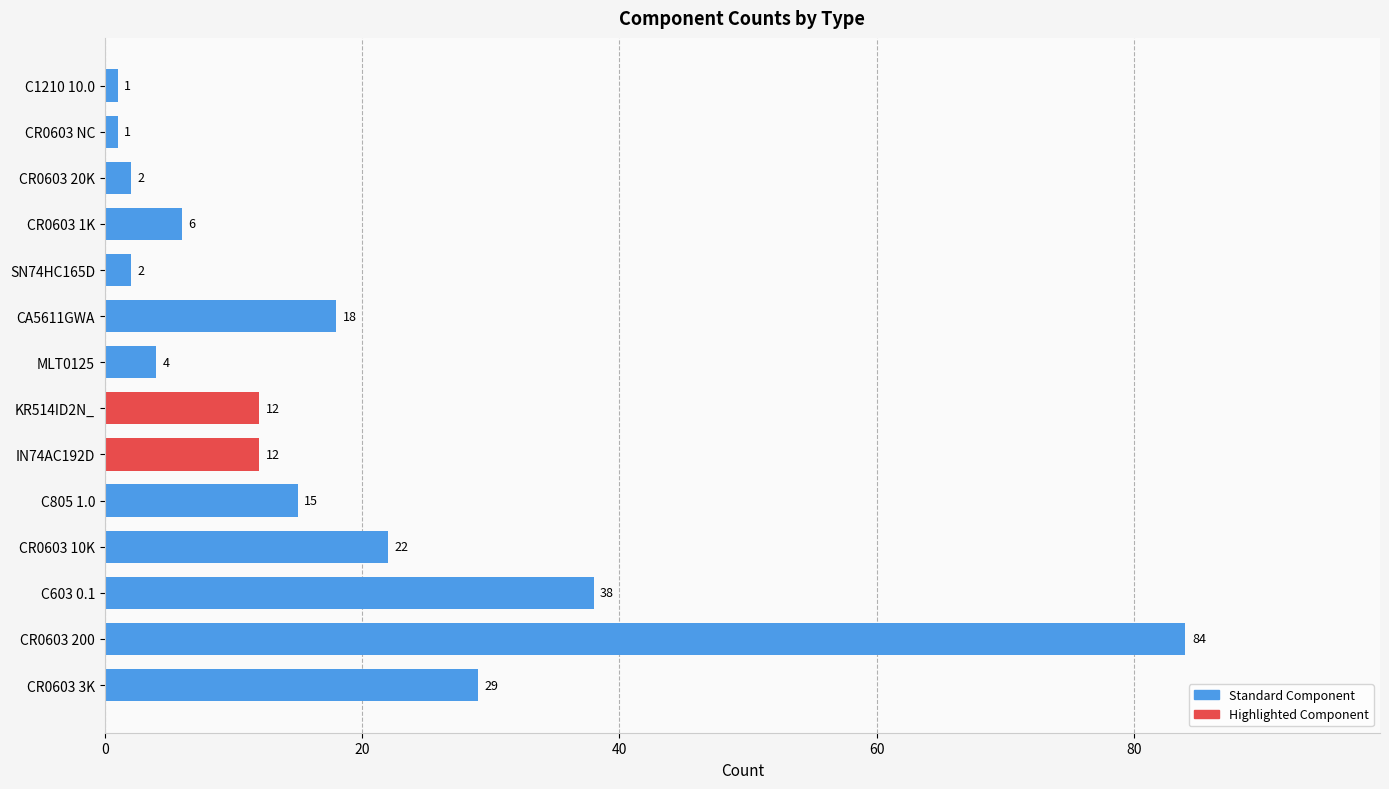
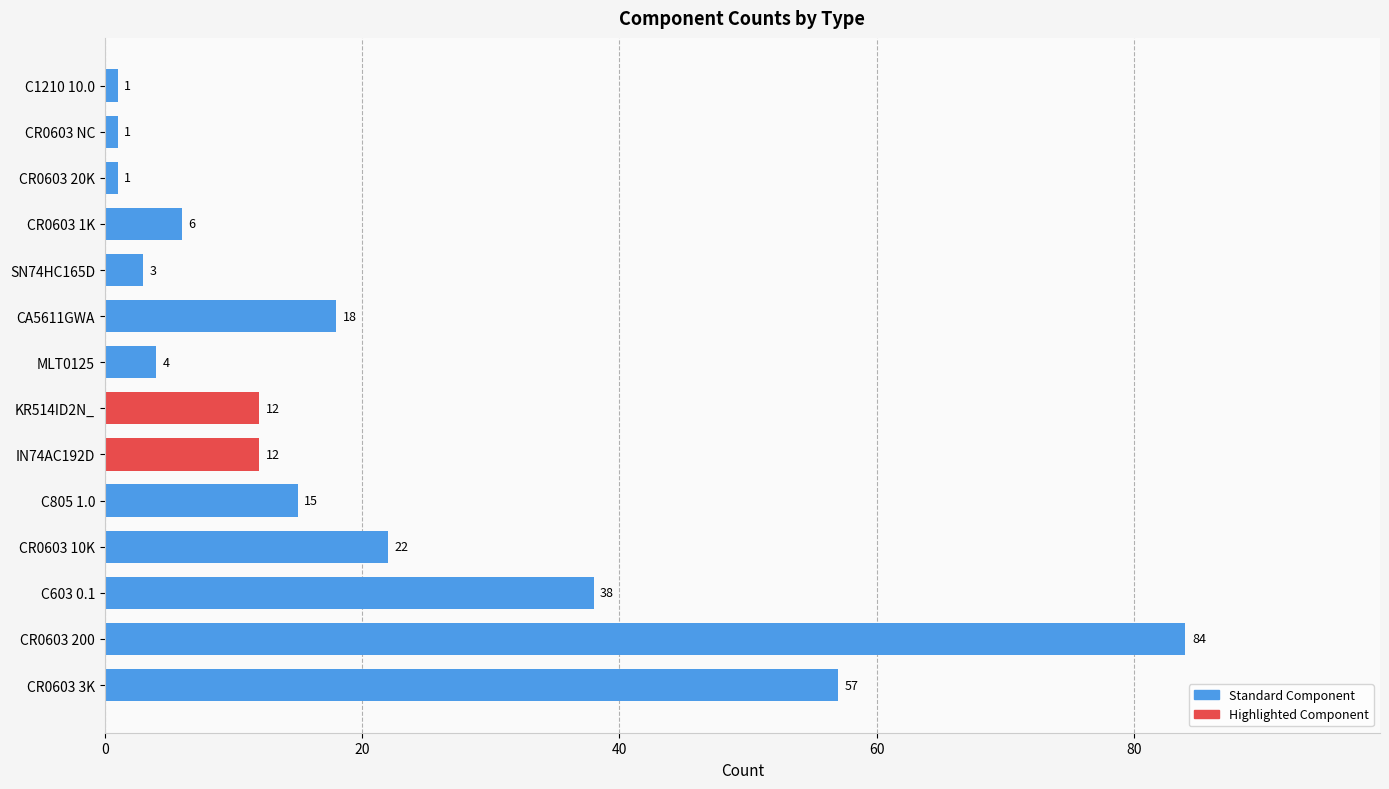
CR0603 20K: 2 -> 1
SN74HC165D: 2 -> 3
CR0603 3K: 29 -> 57
